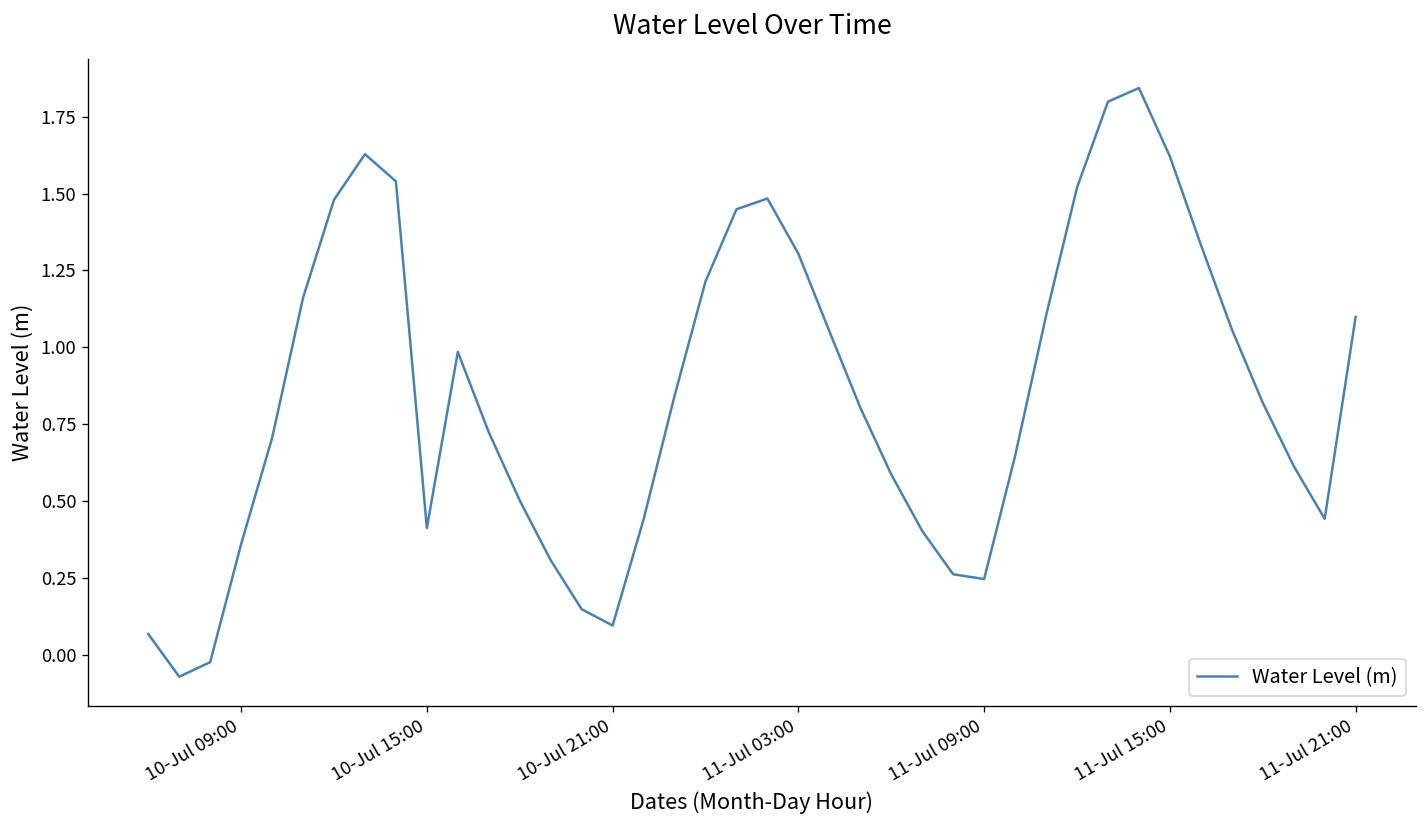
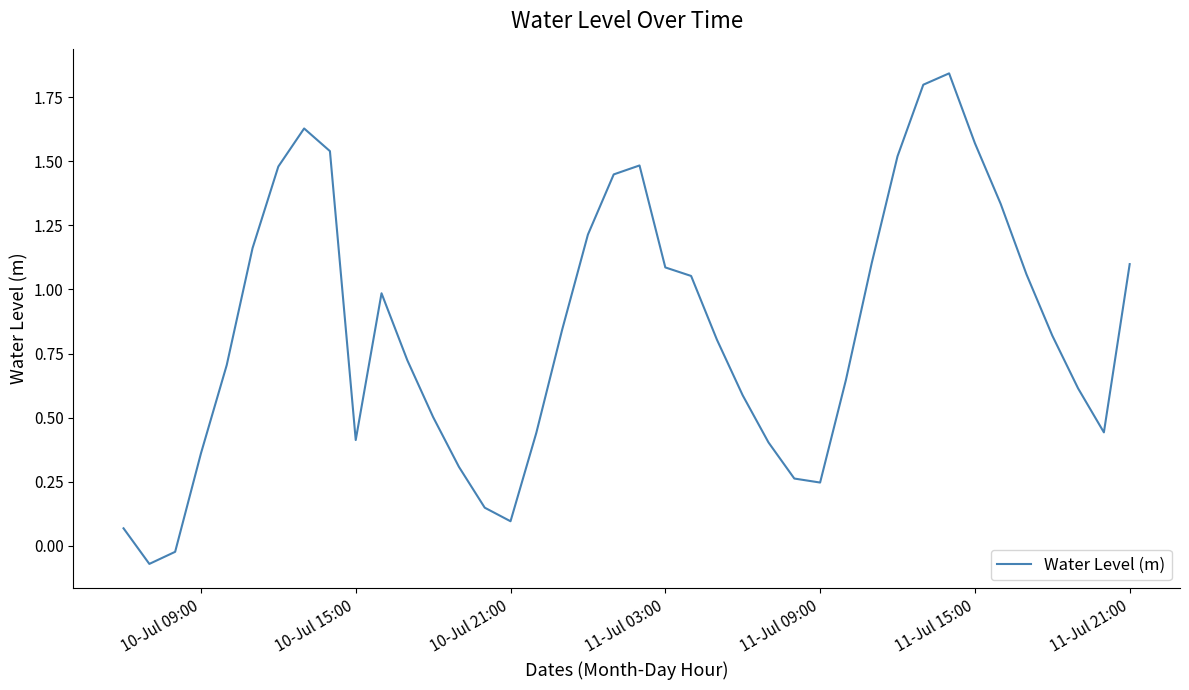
11-Jul 03:00: 1.30 -> 1.09
11-Jul 15:00: 1.62 -> 1.57
